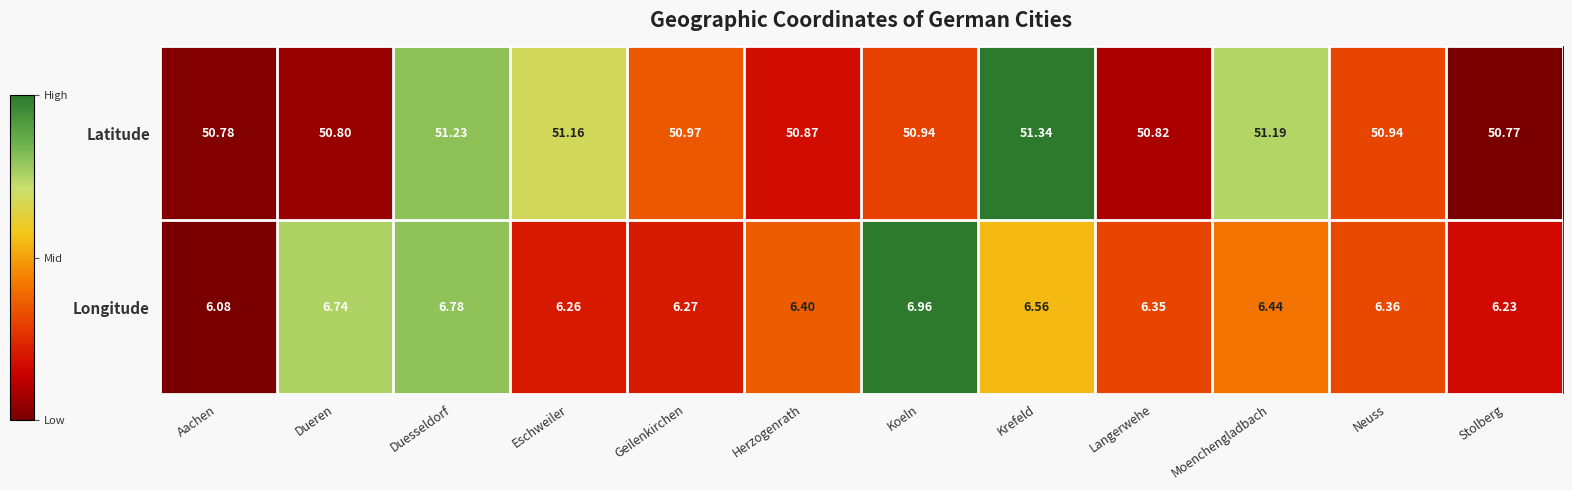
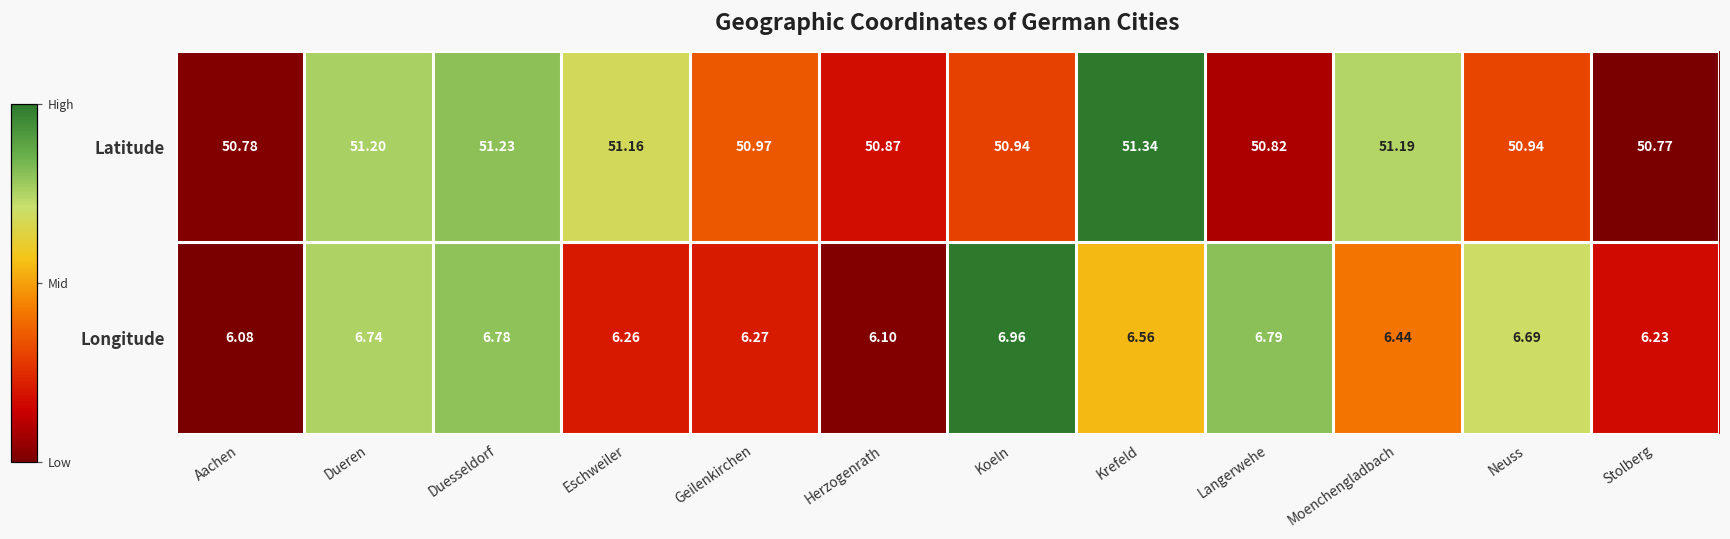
Latitude, Dueren: 50.80 -> 51.20
Longitude, Herzogenrath: 6.40 -> 6.10
Longitude, Langerwehe: 6.35 -> 6.79
Longitude, Neuss: 6.36 -> 6.69
